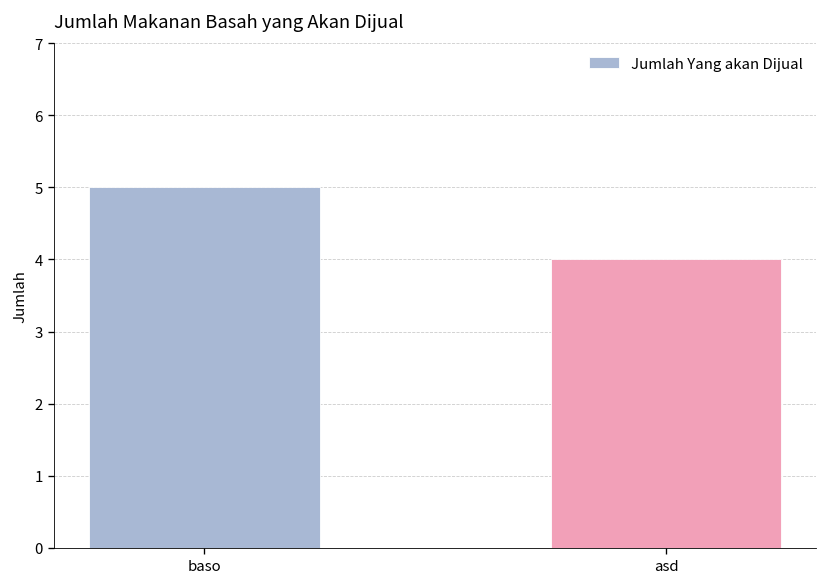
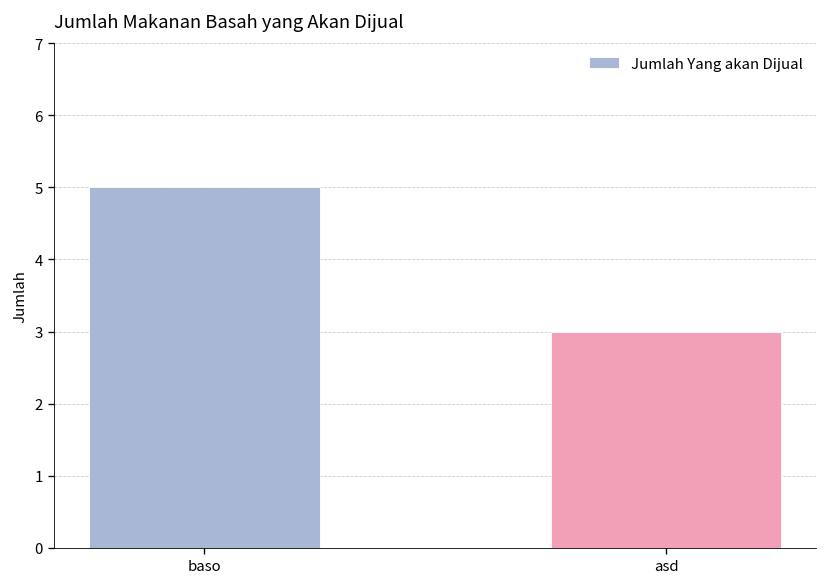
asd: 4 -> 3
